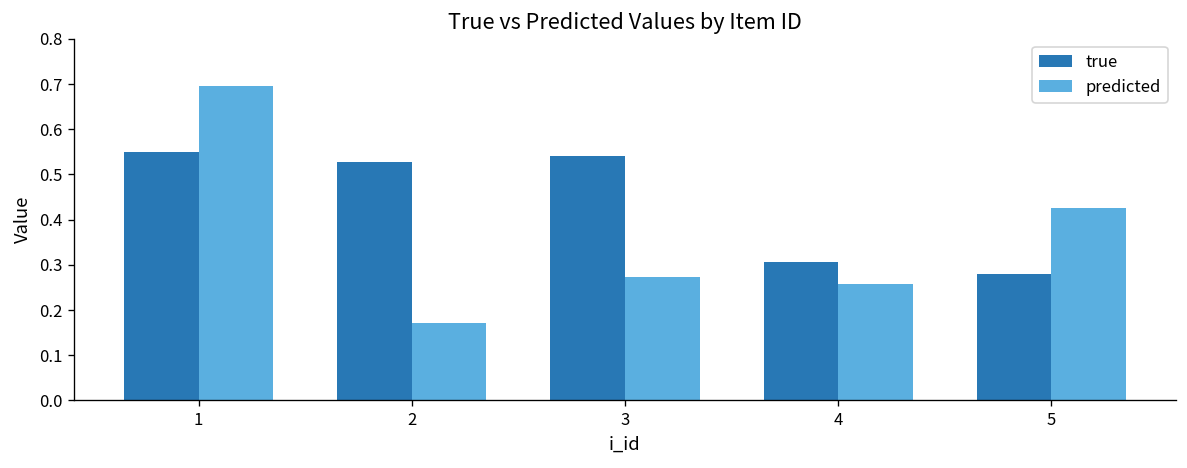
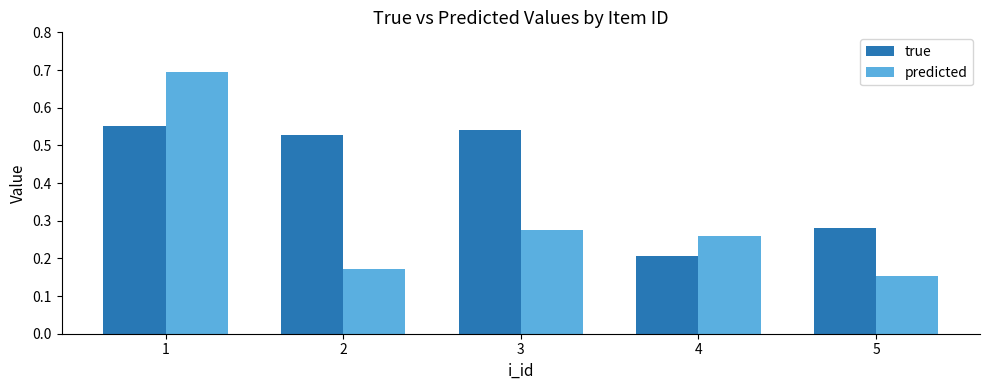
true, 4: 0.31 -> 0.21
predicted, 5: 0.43 -> 0.15
